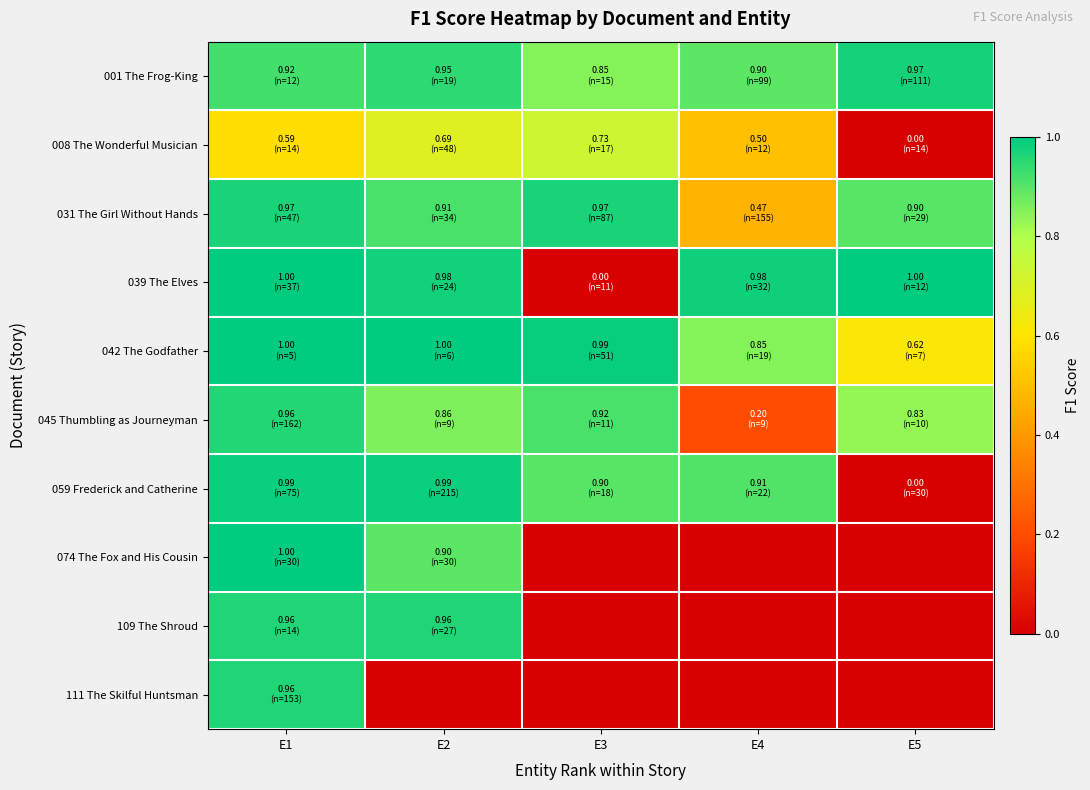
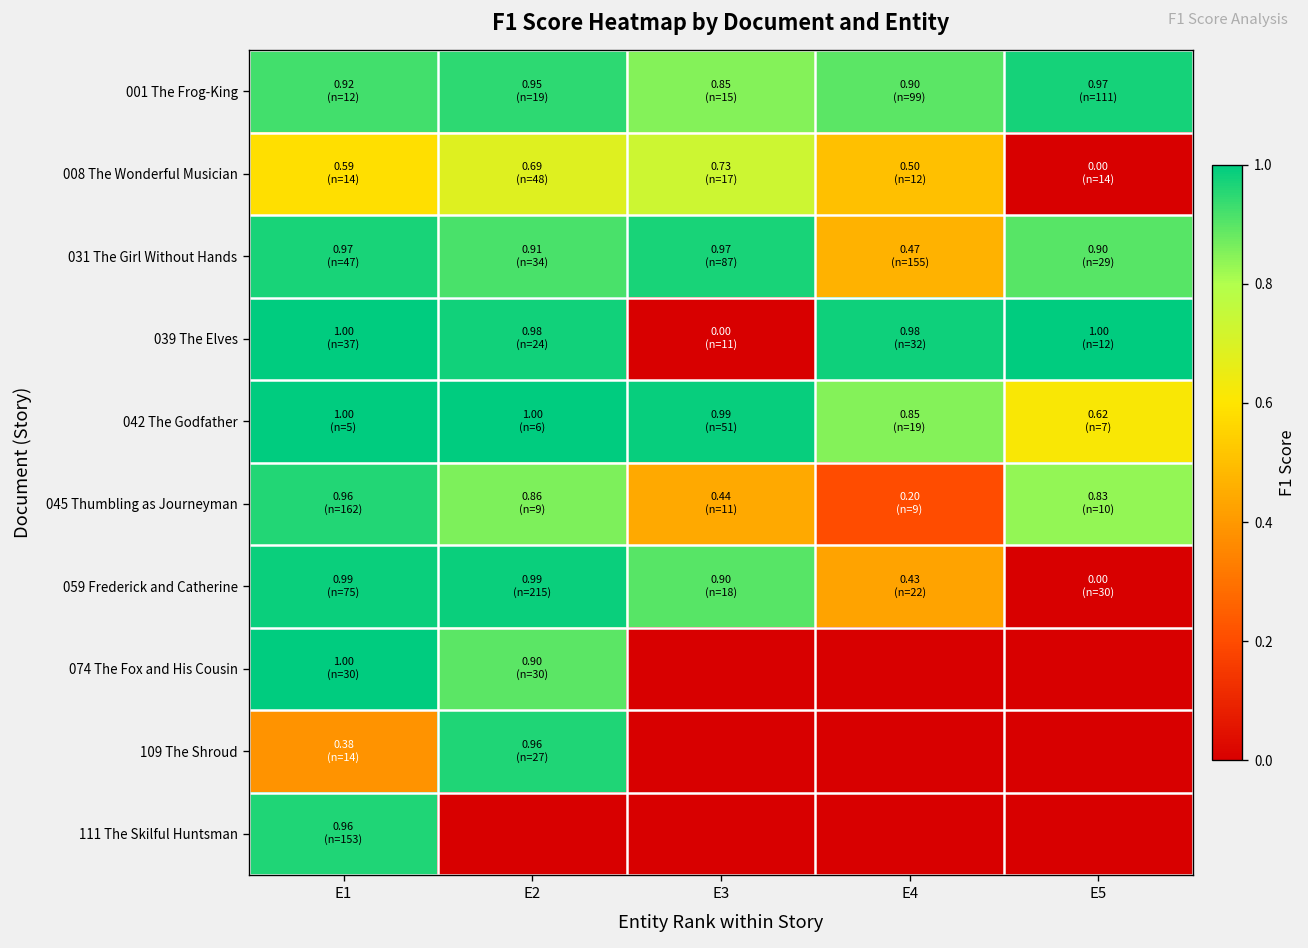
045 Thumbling as Journeyman, E3: 0.92 -> 0.44
059 Frederick and Catherine, E4: 0.91 -> 0.43
109 The Shroud, E1: 0.96 -> 0.38
